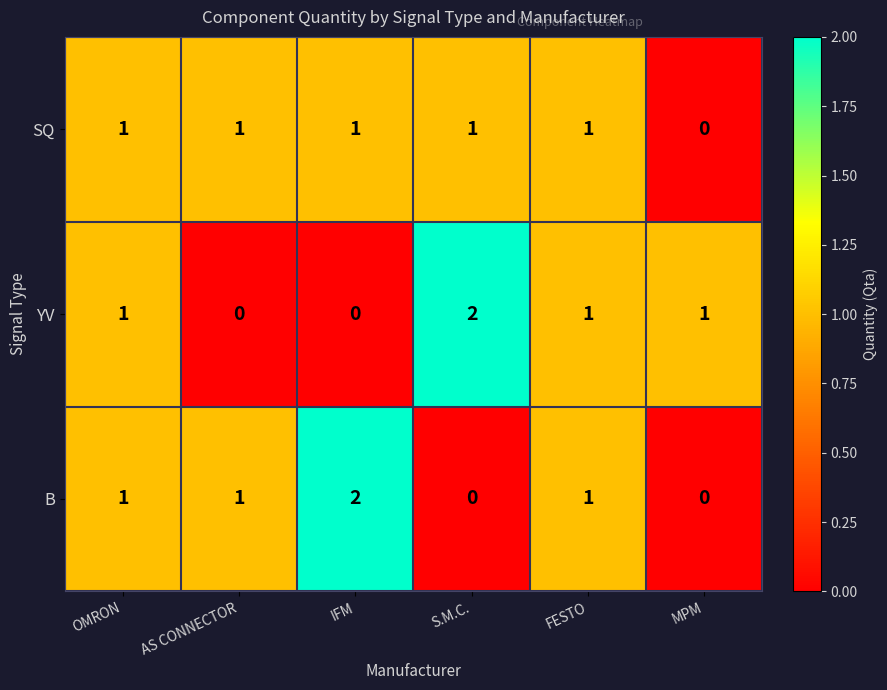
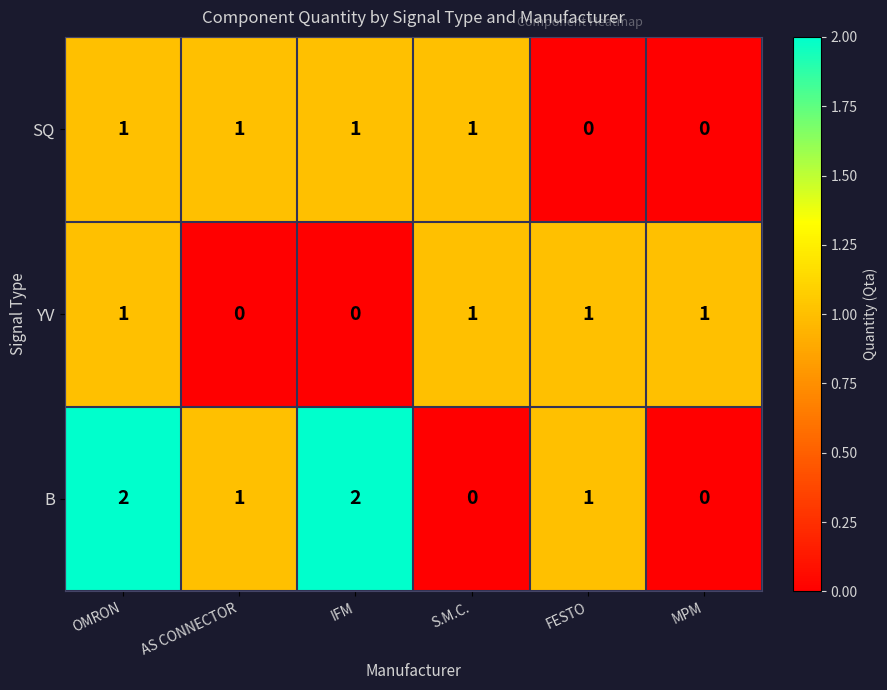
SQ, FESTO: 1 -> 0
YV, S.M.C.: 2 -> 1
B, OMRON: 1 -> 2
